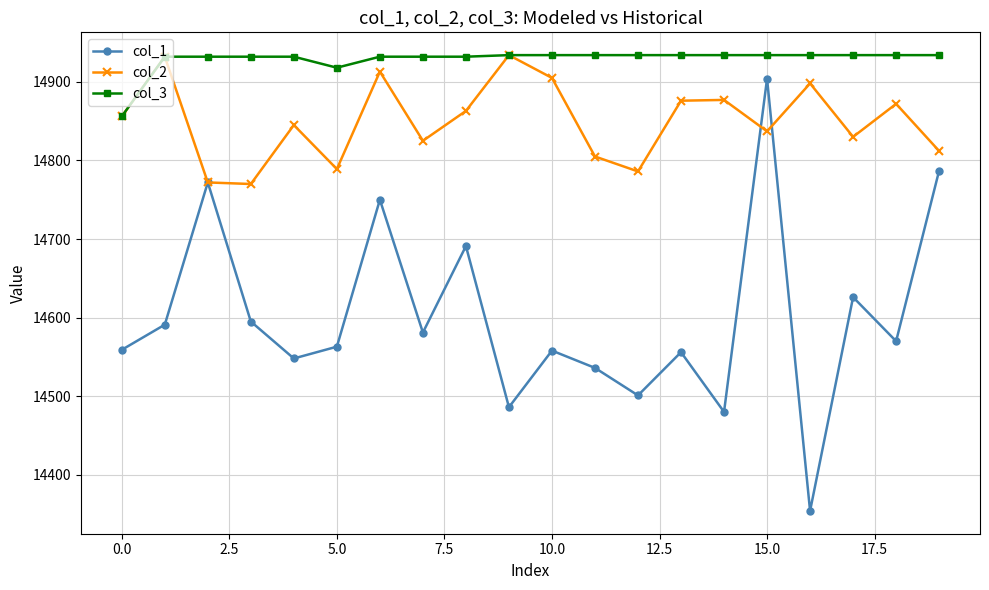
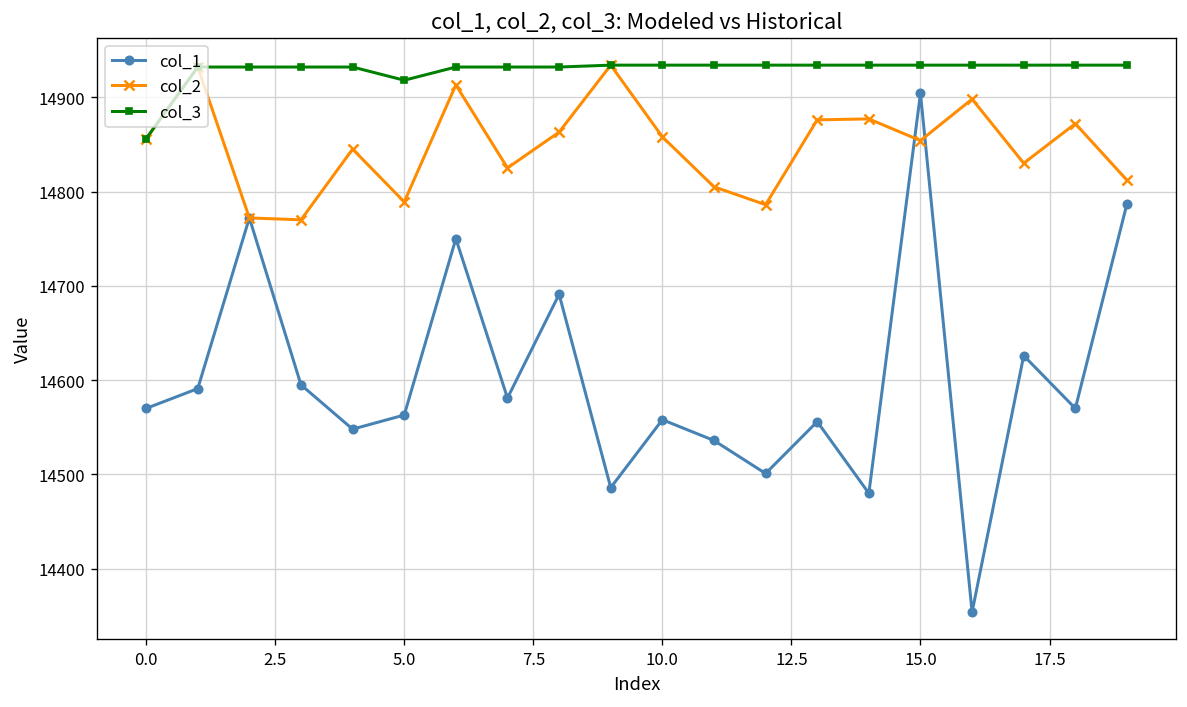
col_1, 0.0: 14560 -> 14570
col_2, 10.0: 14910 -> 14860
col_2, 15.0: 14840 -> 14850
